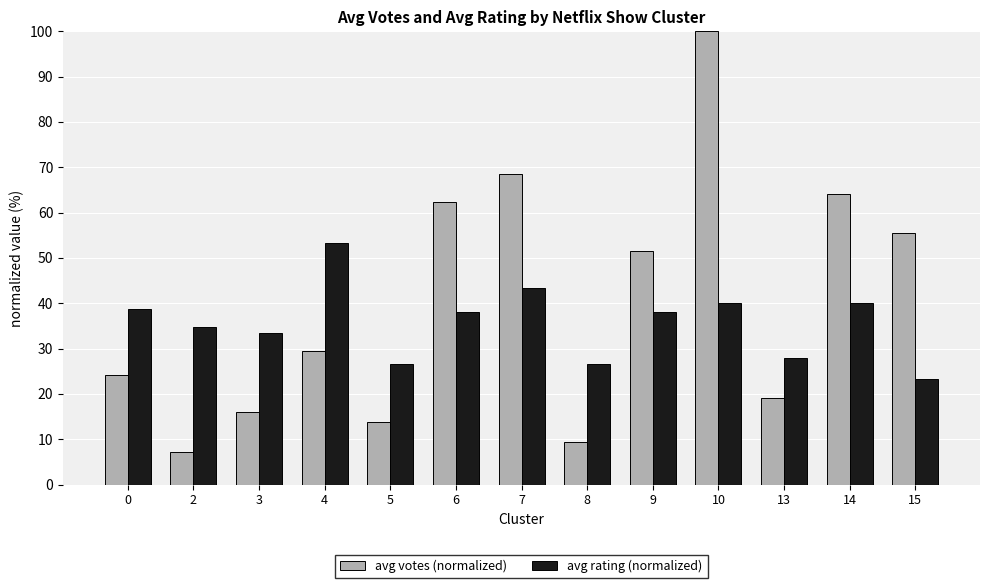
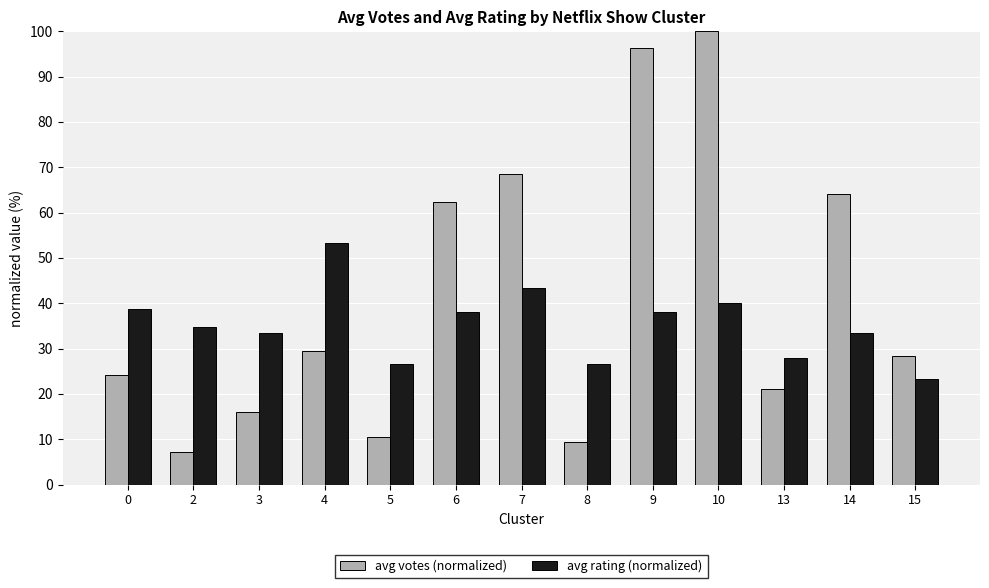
avg votes (normalized), 5: 14 -> 11
avg votes (normalized), 9: 52 -> 96
avg votes (normalized), 13: 19 -> 21
avg rating (normalized), 14: 40 -> 33
avg votes (normalized), 15: 56 -> 28
